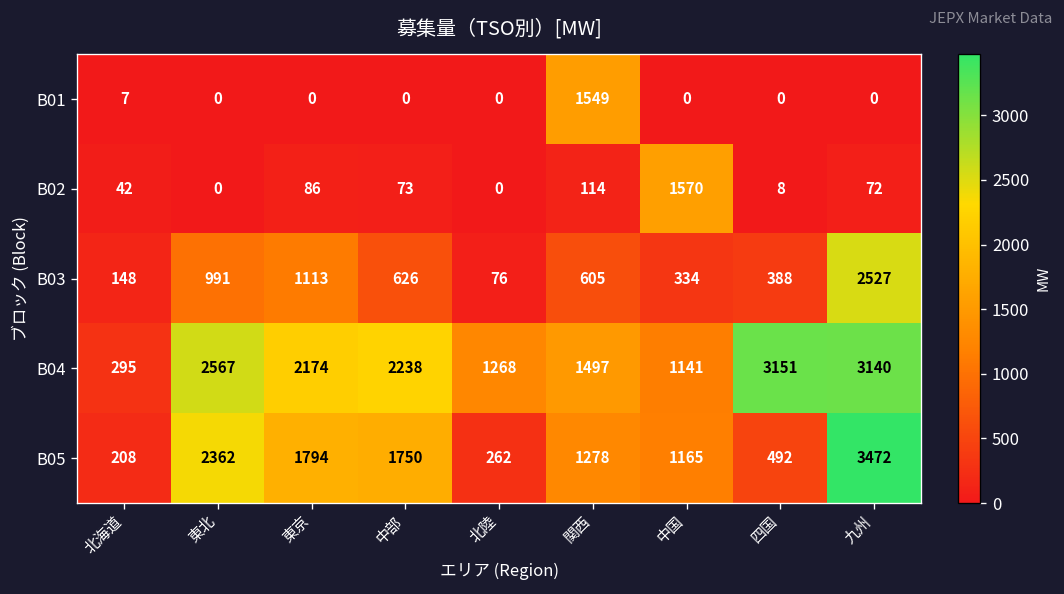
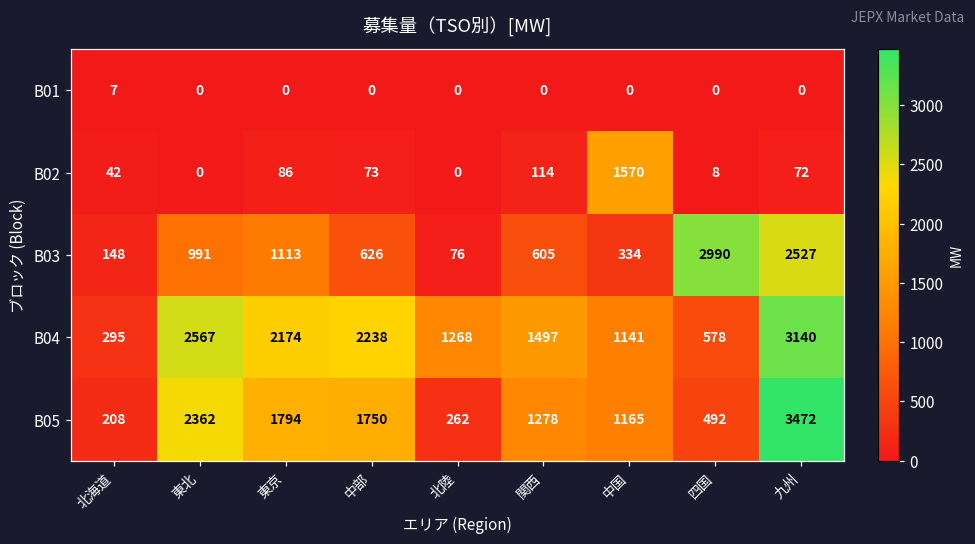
B01, 関西: 1549 -> 0
B03, 四国: 388 -> 2990
B04, 四国: 3151 -> 578
